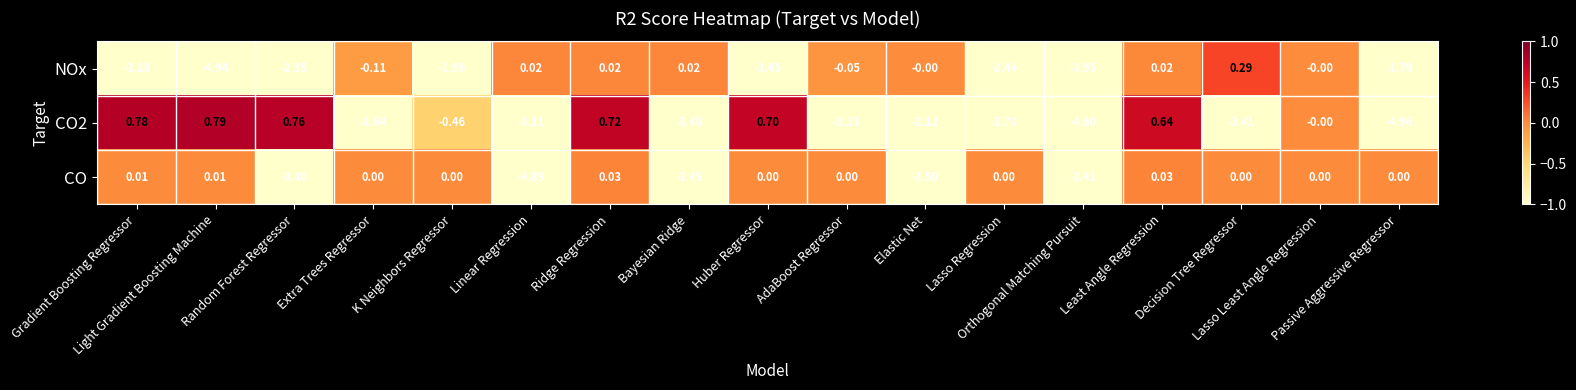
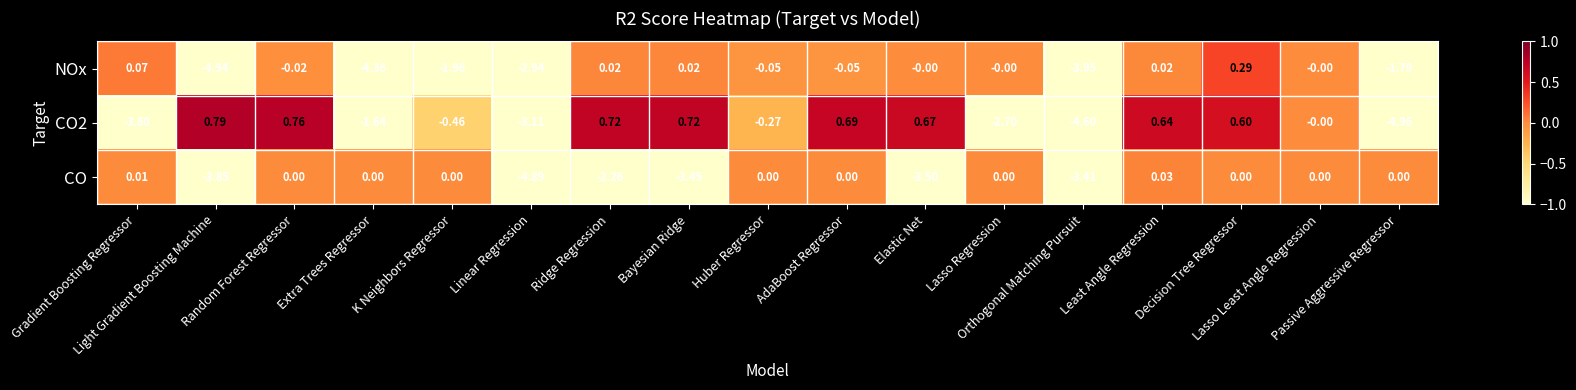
NOx, Gradient Boosting Regressor: -3.28 -> 0.07
NOx, Random Forest Regressor: -2.35 -> -0.02
NOx, Extra Trees Regressor: -0.11 -> -4.36
NOx, Linear Regression: 0.02 -> -2.94
NOx, Huber Regressor: -3.45 -> -0.05
NOx, Lasso Regression: -2.44 -> -0.00
CO2, Gradient Boosting Regressor: 0.78 -> -3.60
CO2, Bayesian Ridge: -3.40 -> 0.72
CO2, Huber Regressor: 0.70 -> -0.27
CO2, AdaBoost Regressor: -2.13 -> 0.69
CO2, Elastic Net: -2.12 -> 0.67
CO2, Decision Tree Regressor: -3.41 -> 0.60
CO, Light Gradient Boosting Machine: 0.01 -> -3.85
CO, Random Forest Regressor: -3.40 -> 0.00
CO, Ridge Regression: 0.03 -> -2.26
